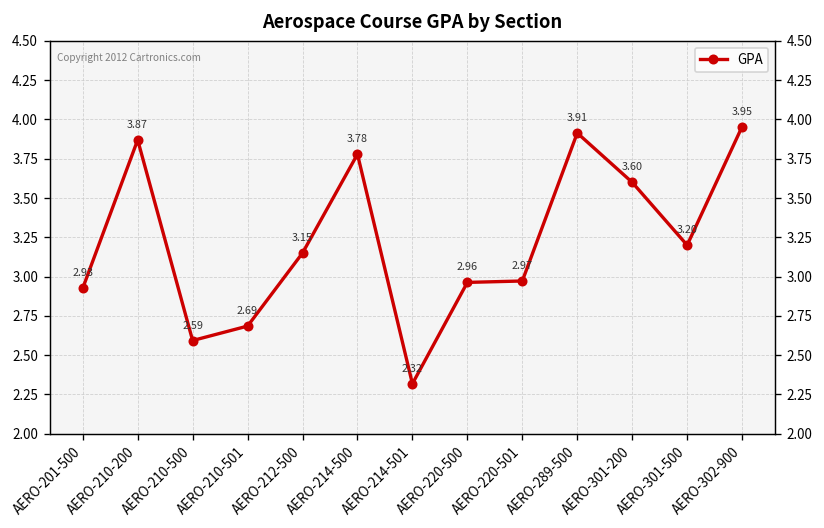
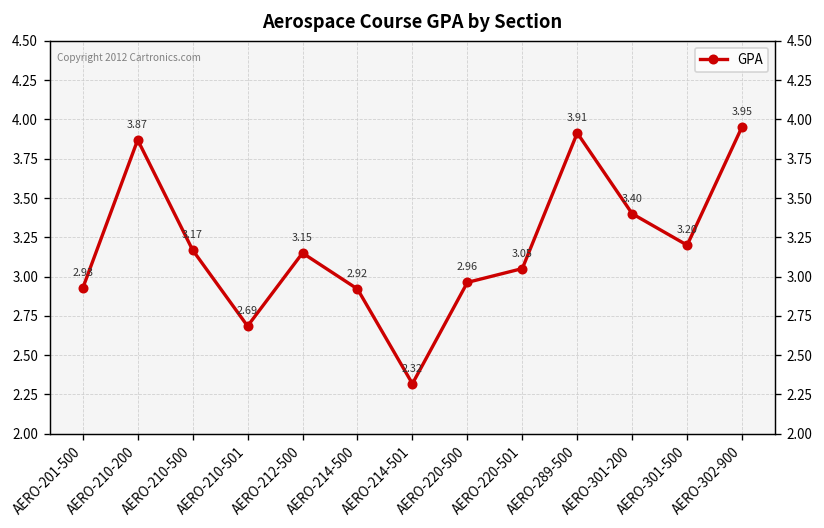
AERO-210-500: 2.59 -> 3.17
AERO-214-500: 3.78 -> 2.92
AERO-220-501: 2.97 -> 3.05
AERO-301-200: 3.60 -> 3.40
